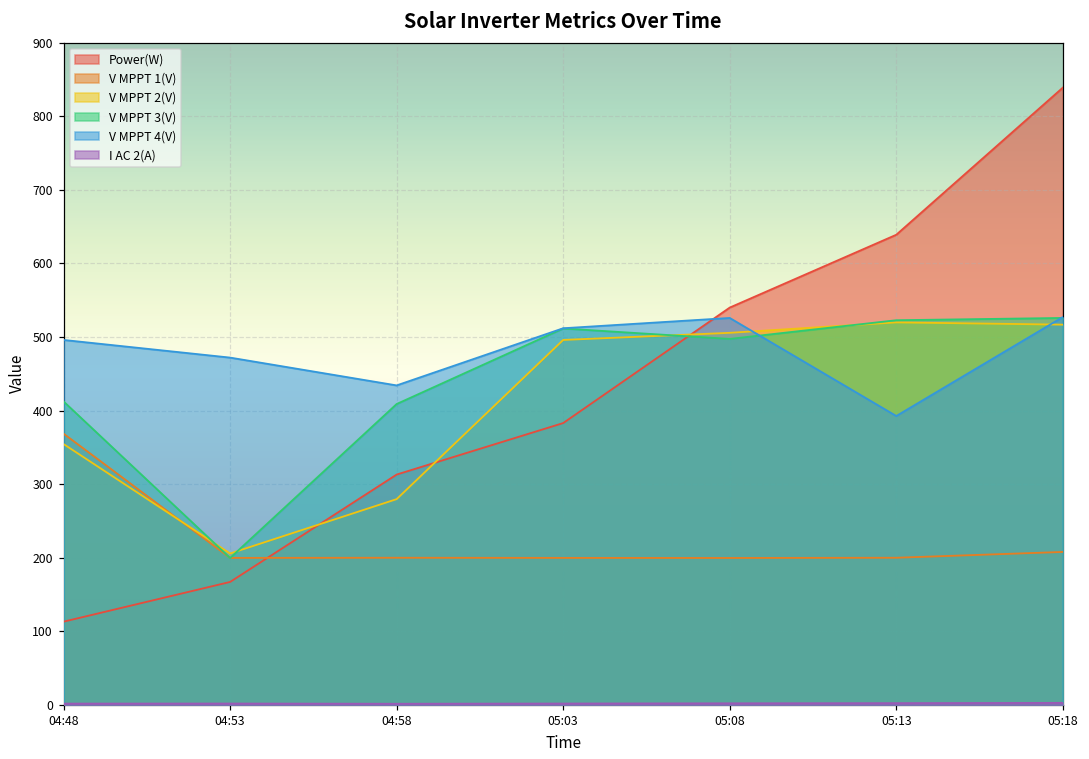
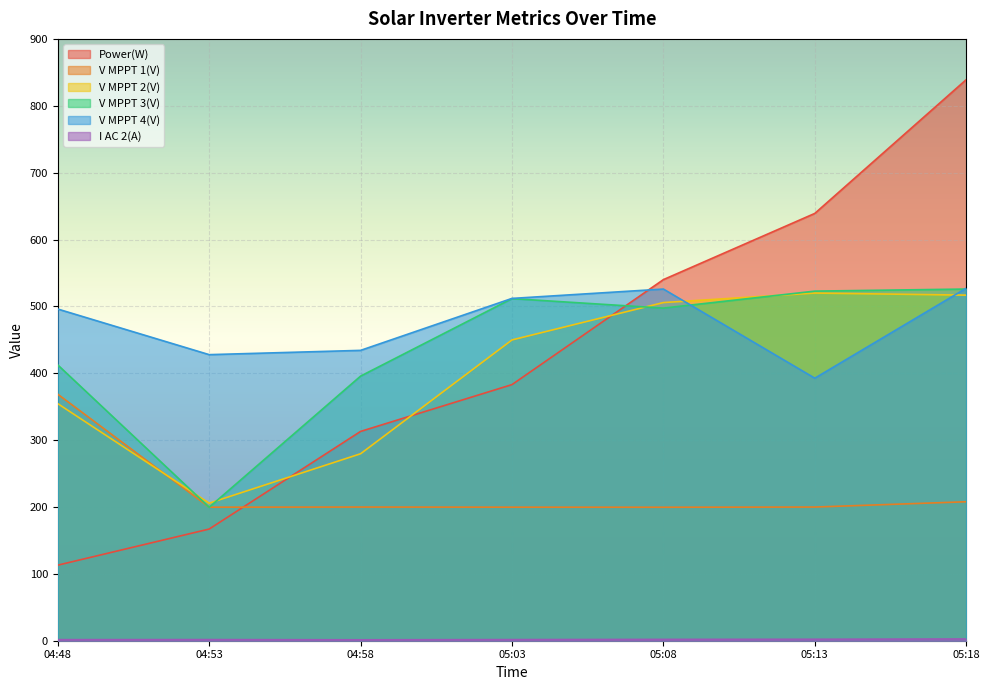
V MPPT 4(V), 04:53: 470 -> 430
V MPPT 3(V), 04:58: 410 -> 400
V MPPT 2(V), 05:03: 500 -> 450
